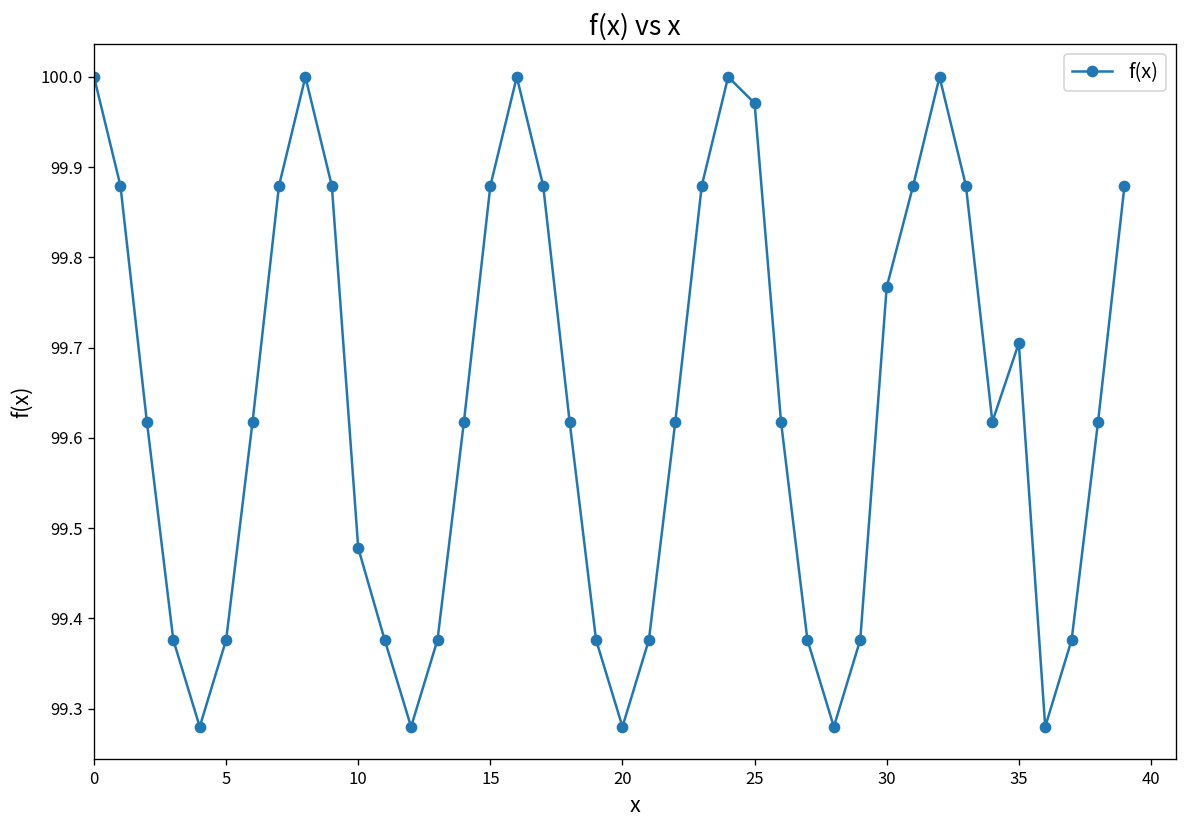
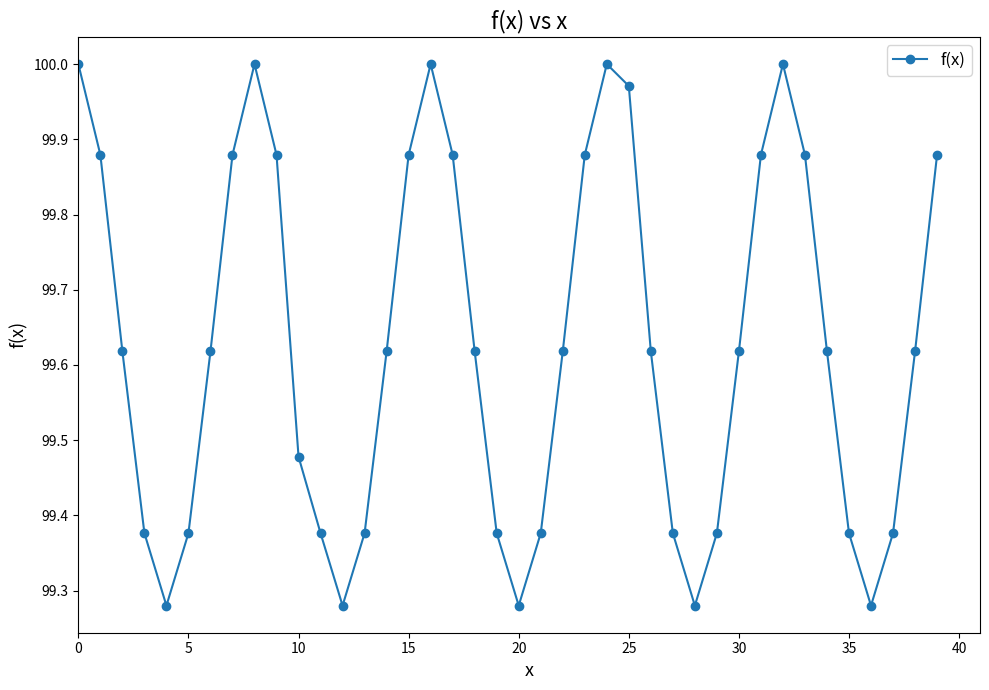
30: 99.77 -> 99.62
35: 99.71 -> 99.38
